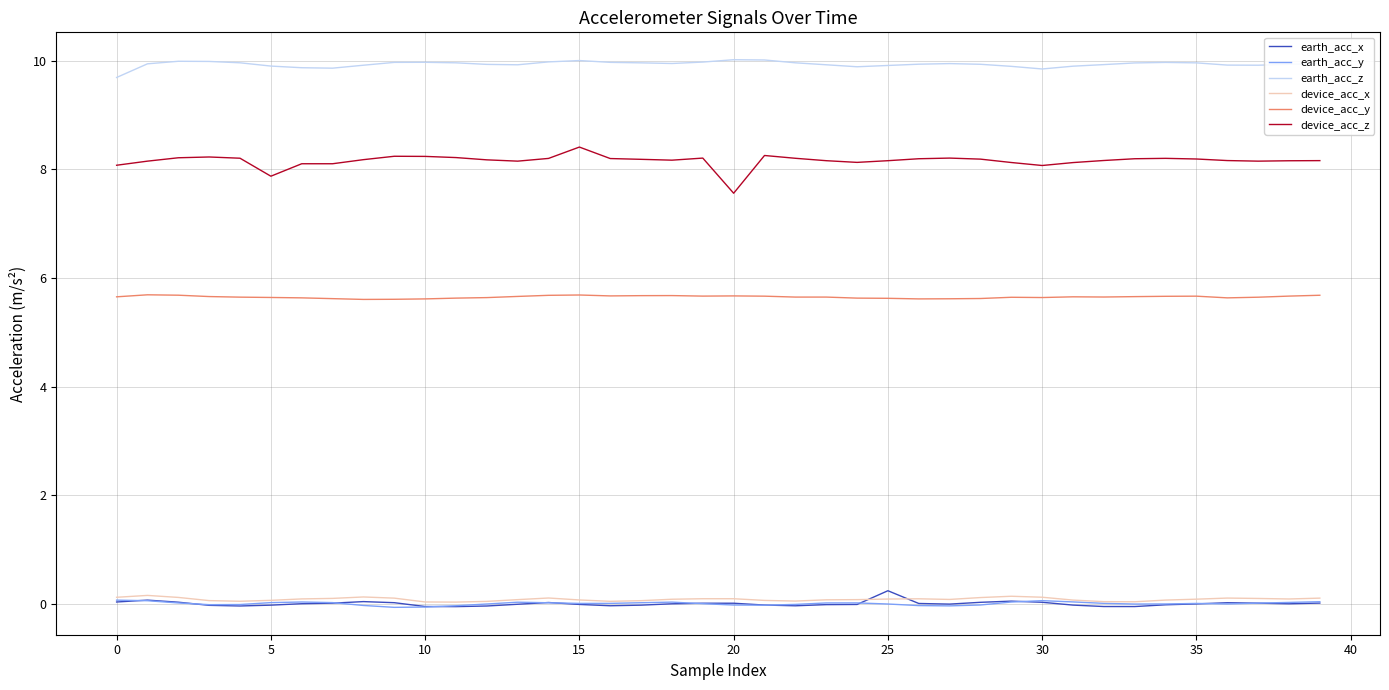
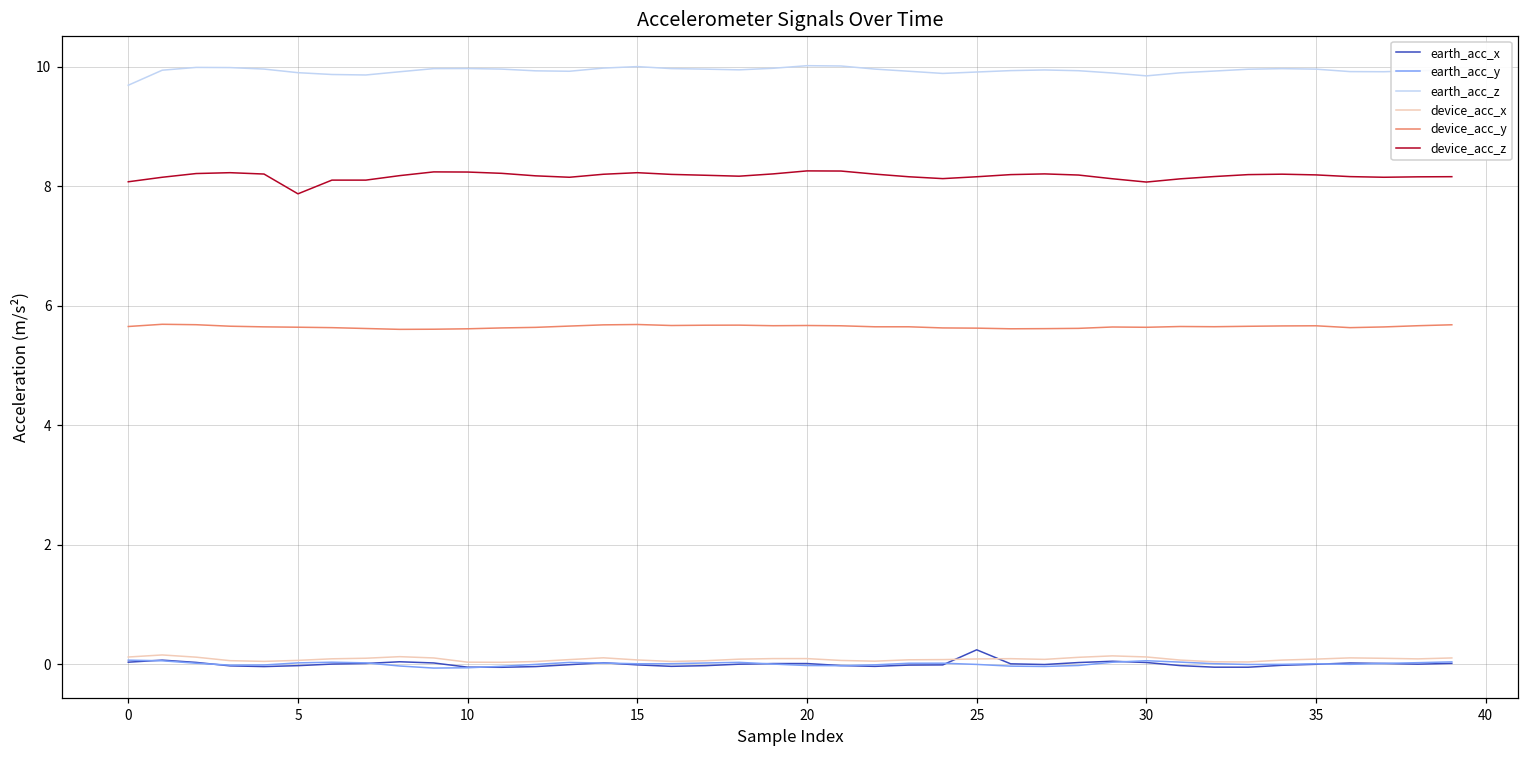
device_acc_z, 15: 8.4 -> 8.2
device_acc_z, 20: 7.6 -> 8.3
